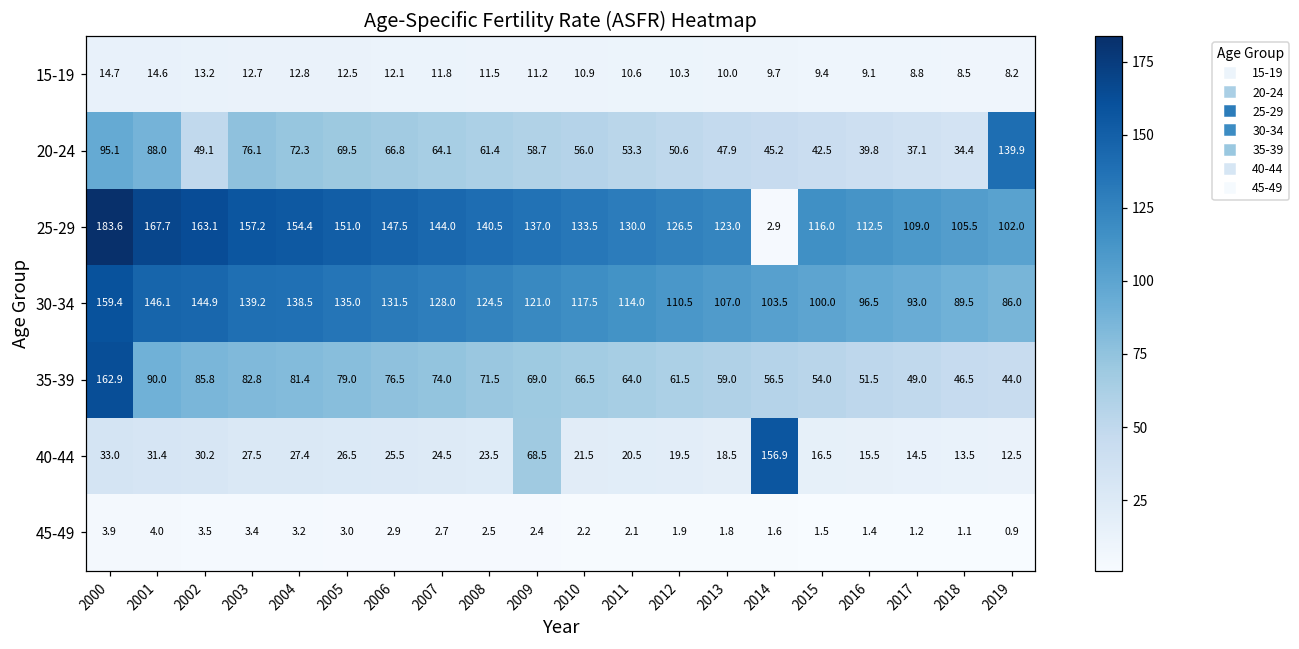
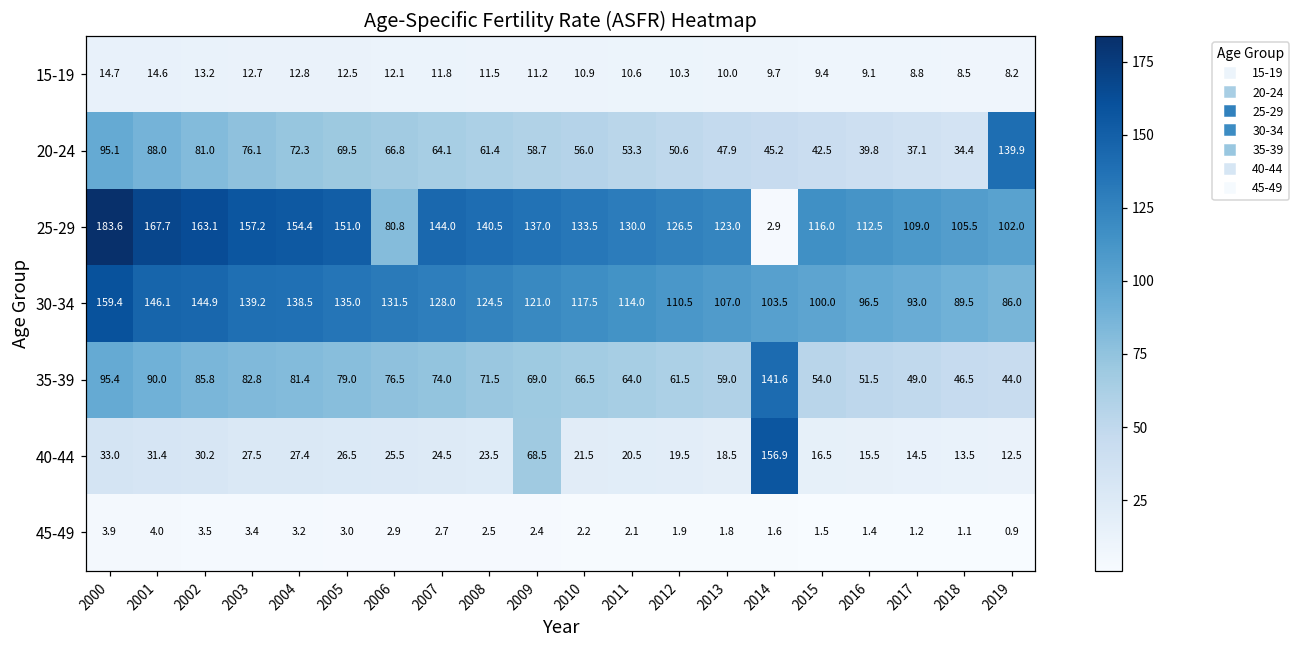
20-24, 2002: 49.1 -> 81.0
25-29, 2006: 147.5 -> 80.8
35-39, 2000: 162.9 -> 95.4
35-39, 2014: 56.5 -> 141.6
